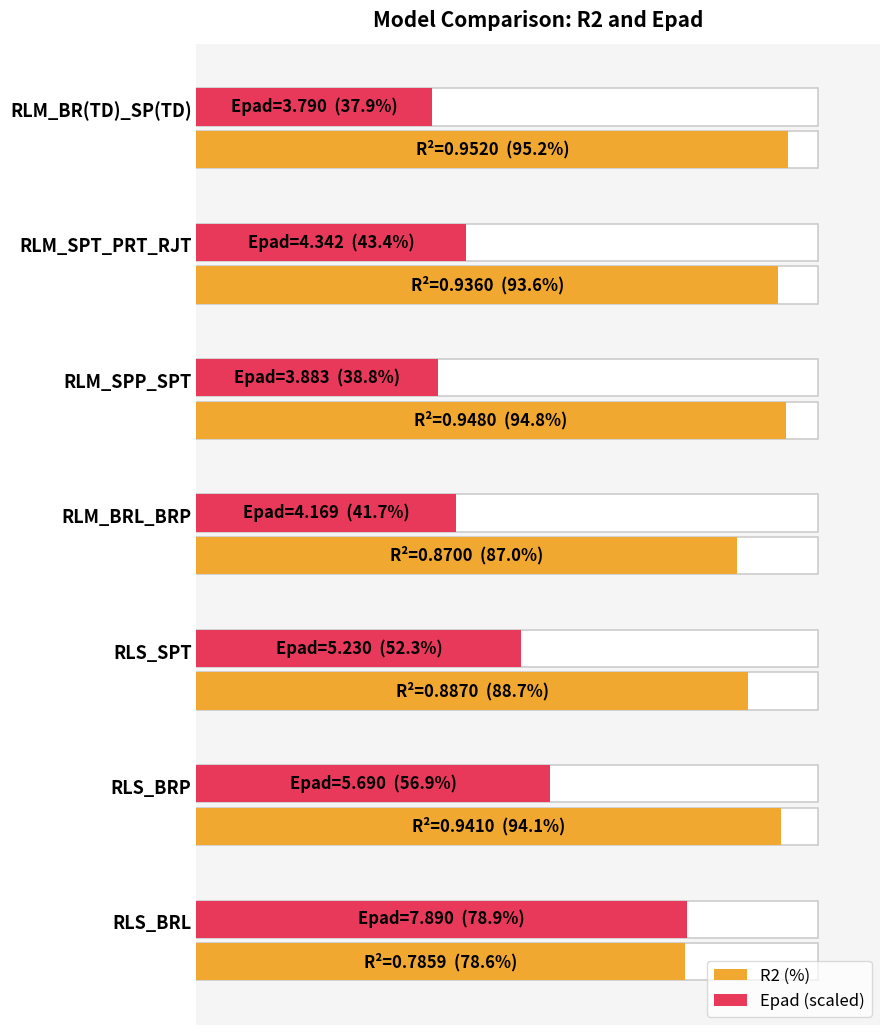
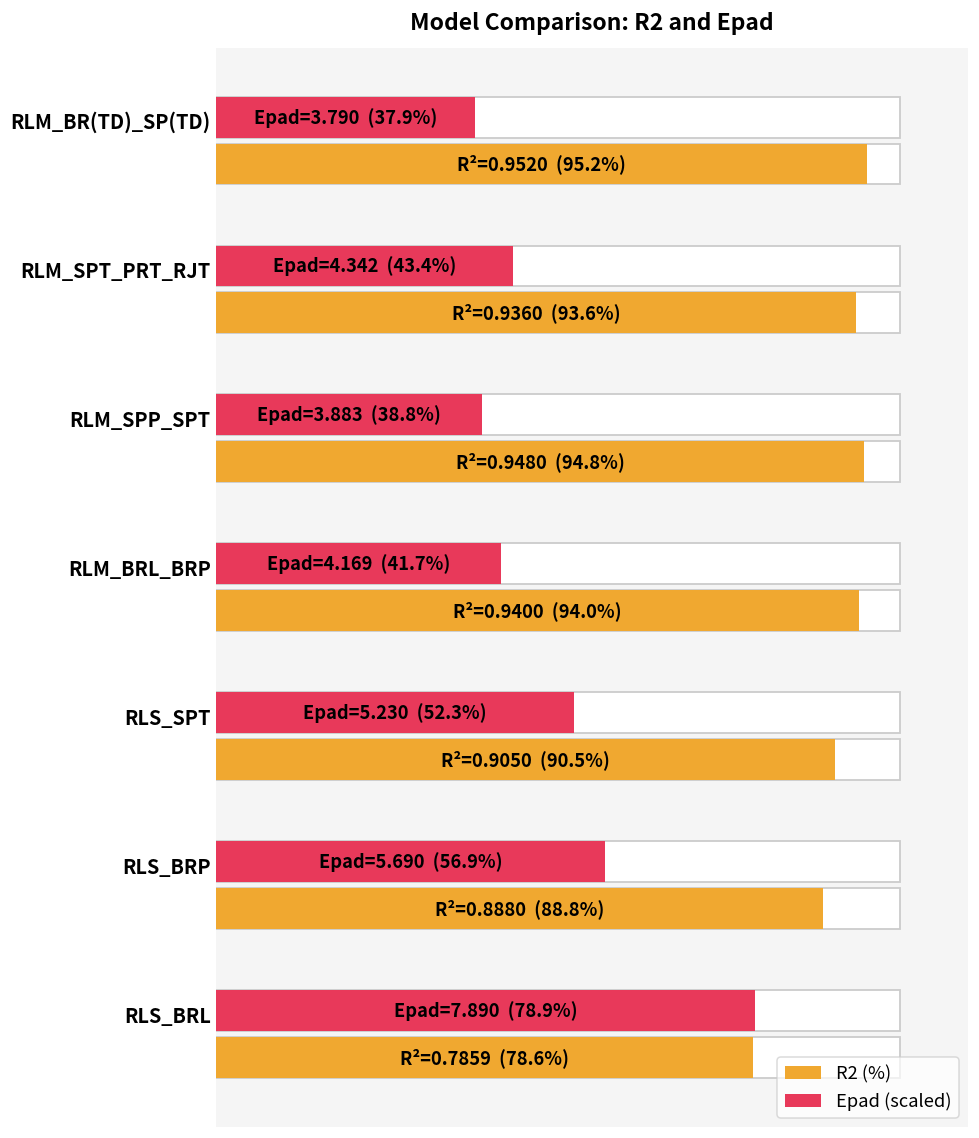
R2 (%), RLM_BRL_BRP: 0.8700 (87.0%) -> 0.9400 (94.0%)
R2 (%), RLS_SPT: 0.8870 (88.7%) -> 0.9050 (90.5%)
R2 (%), RLS_BRP: 0.9410 (94.1%) -> 0.8880 (88.8%)
